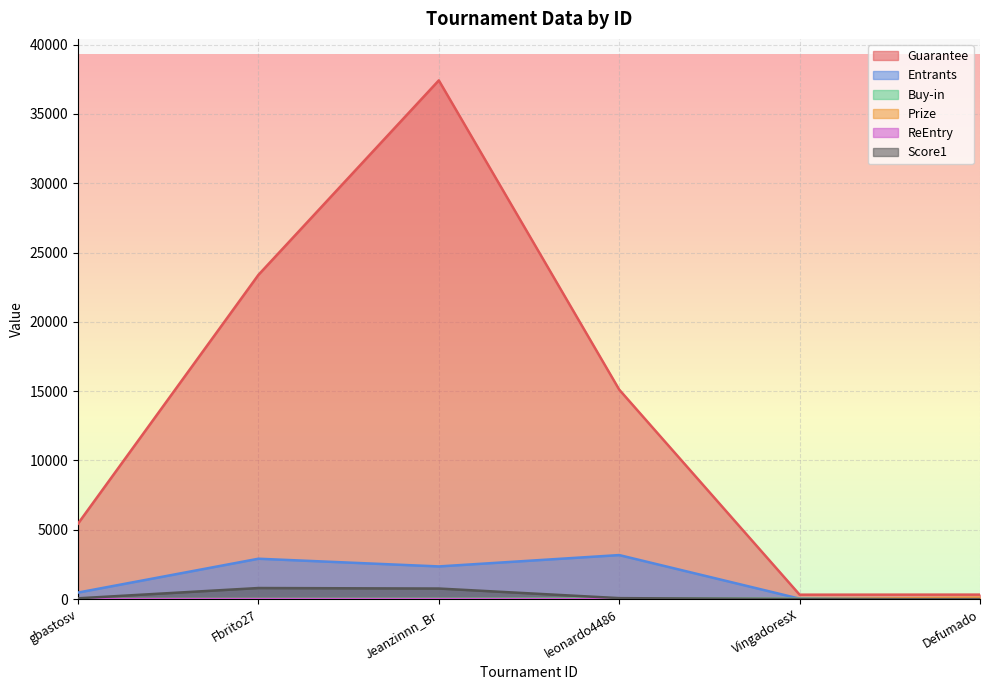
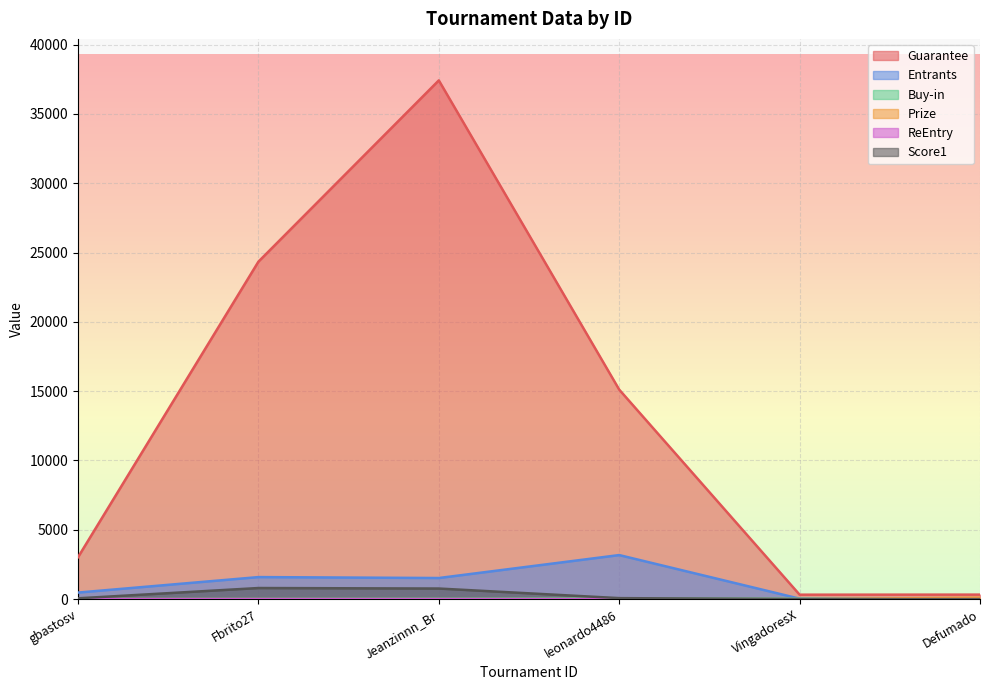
Guarantee, gbastosv: 5500 -> 3000
Guarantee, Fbrito27: 23400 -> 24300
Entrants, Fbrito27: 2900 -> 1600
Entrants, Jeanzinnn_Br: 2400 -> 1500
